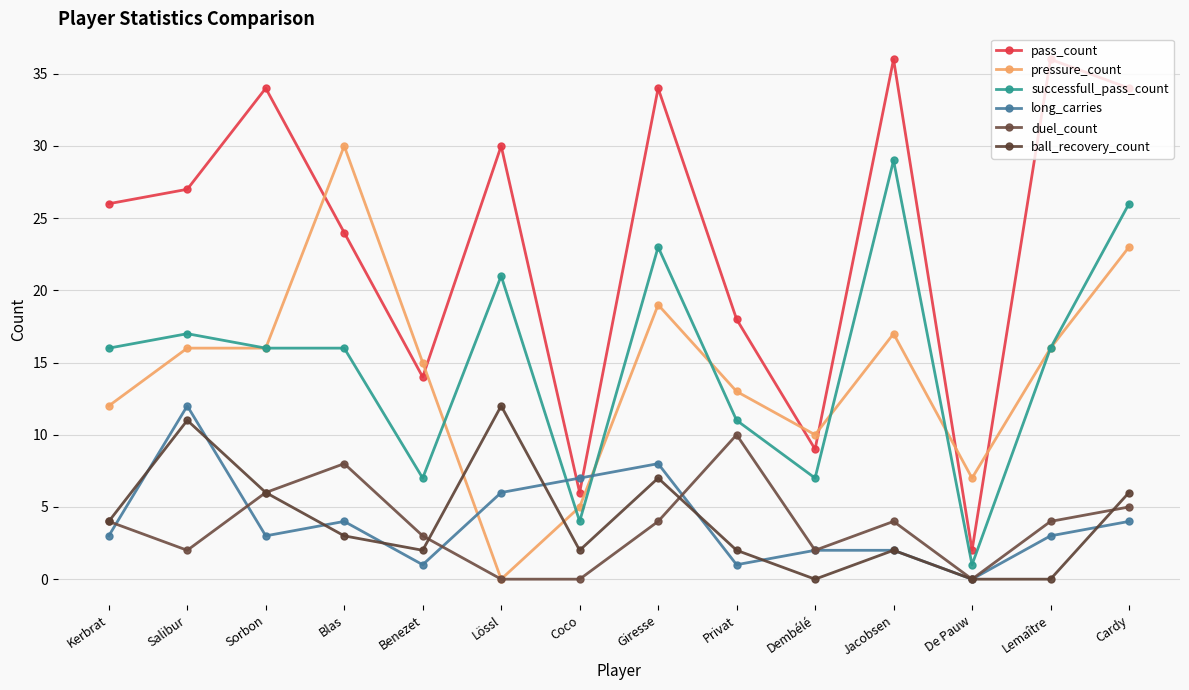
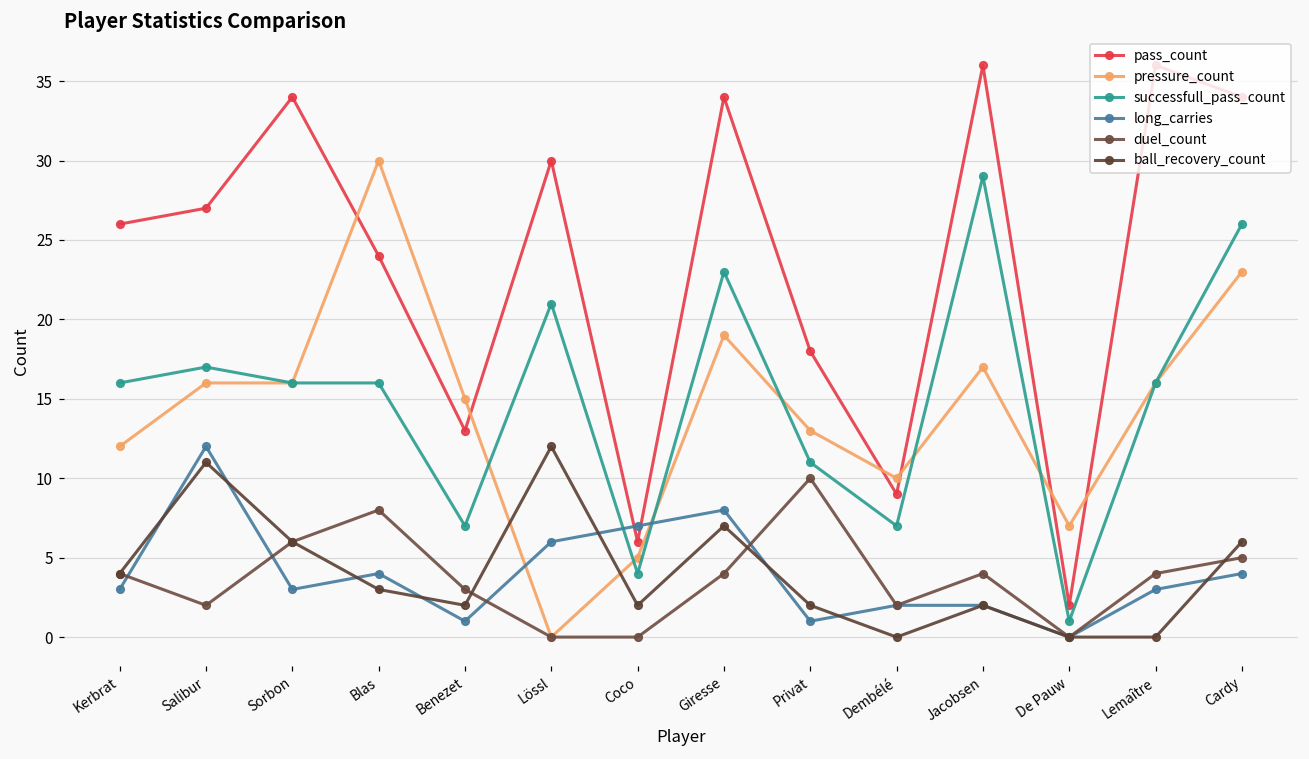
pass_count, Benezet: 14 -> 13
